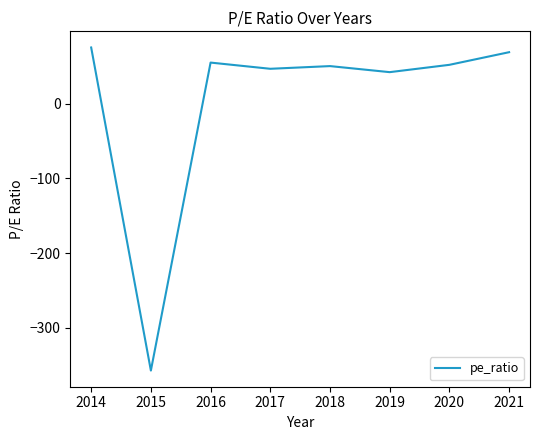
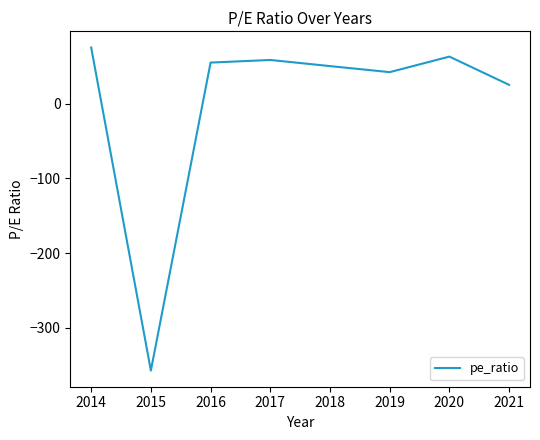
2017: 50 -> 60
2020: 50 -> 60
2021: 70 -> 30
